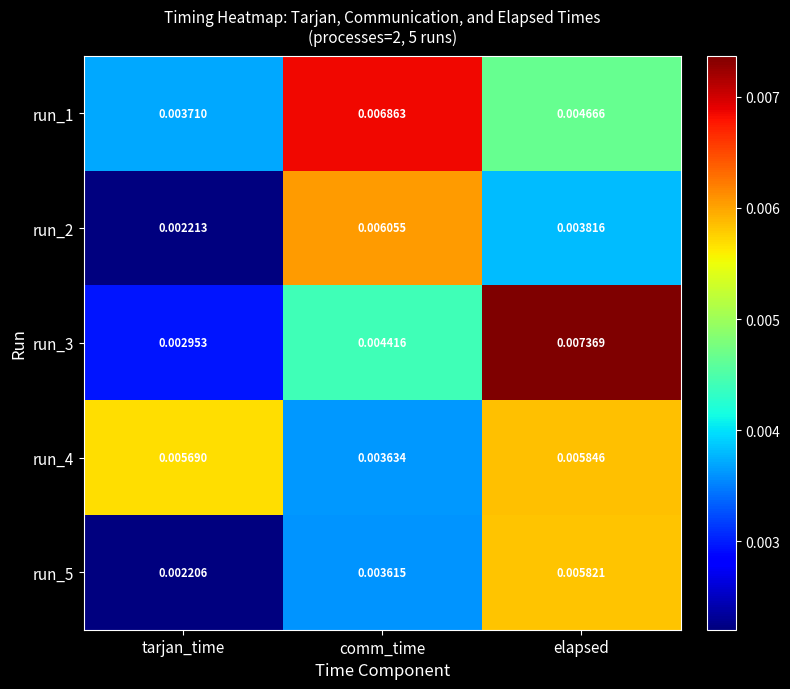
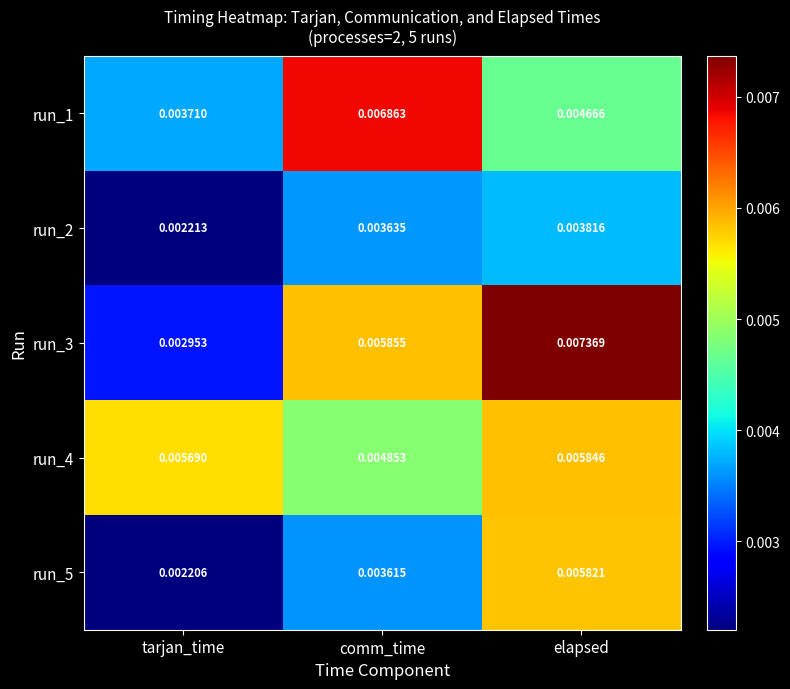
run_2, comm_time: 0.006055 -> 0.003635
run_3, comm_time: 0.004416 -> 0.005855
run_4, comm_time: 0.003634 -> 0.004853
